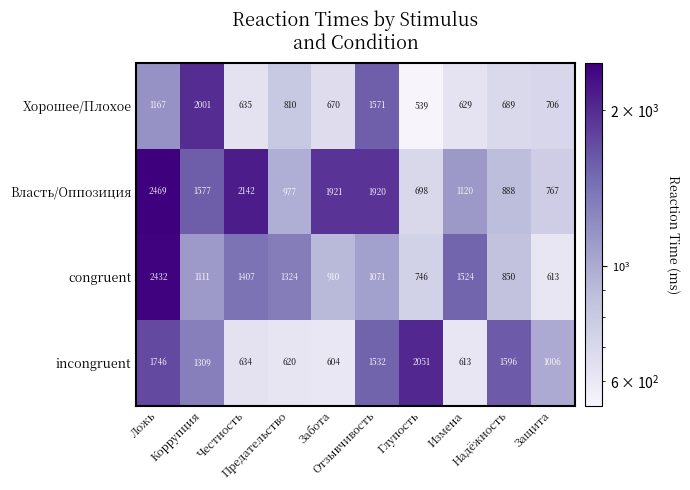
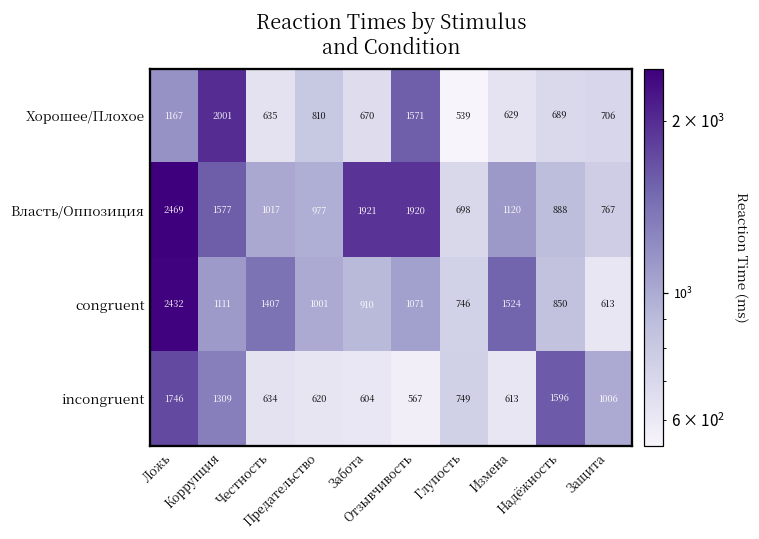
Власть/Оппозиция, Честность: 2142 -> 1017
congruent, Предательство: 1324 -> 1001
incongruent, Отзывчивость: 1532 -> 567
incongruent, Глупость: 2051 -> 749
